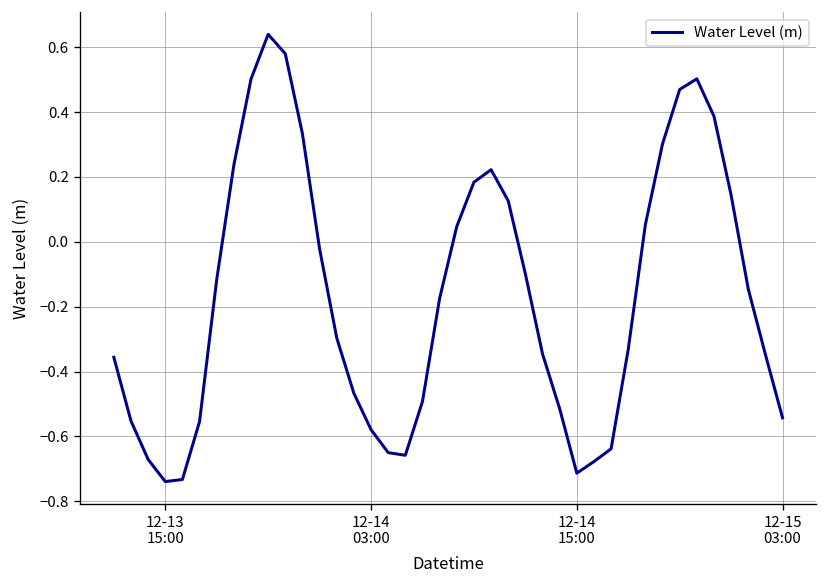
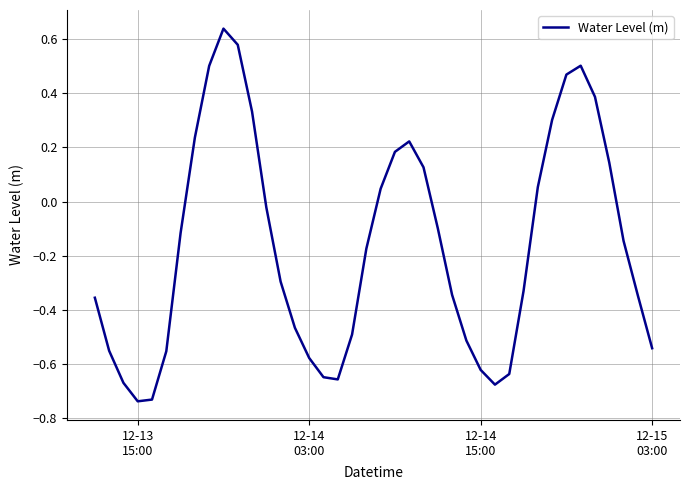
12-14 15:00: -0.71 -> -0.62
